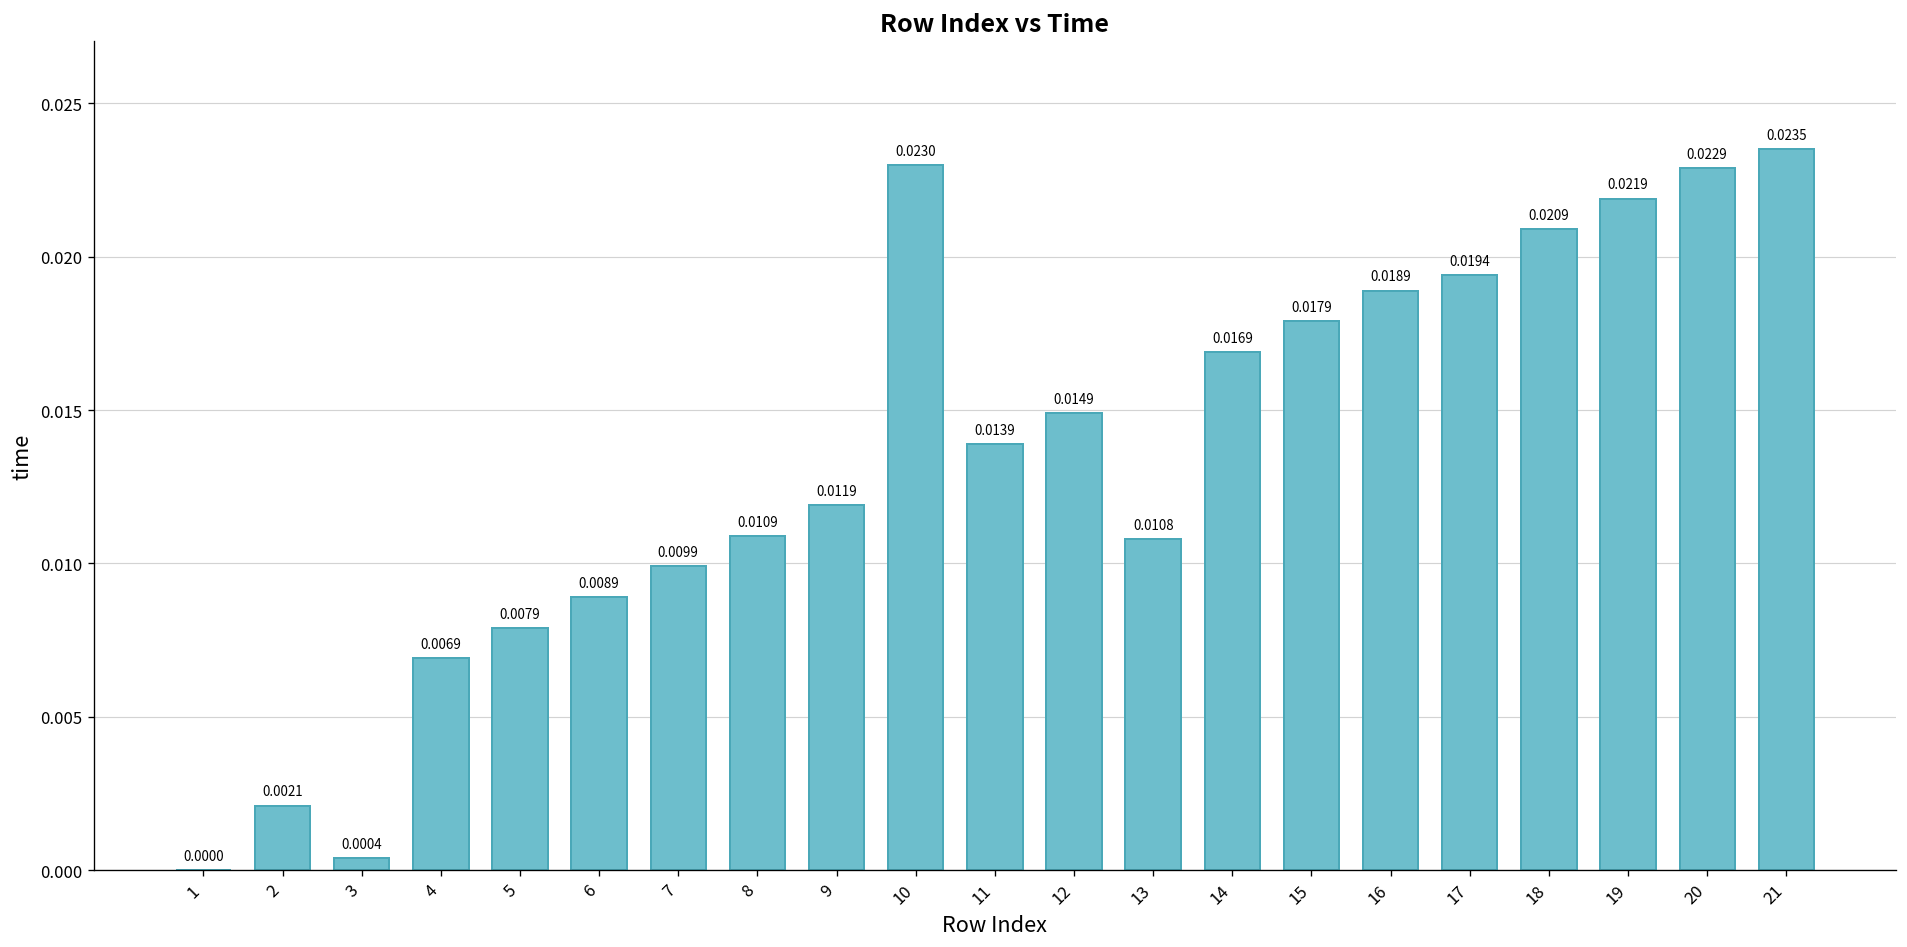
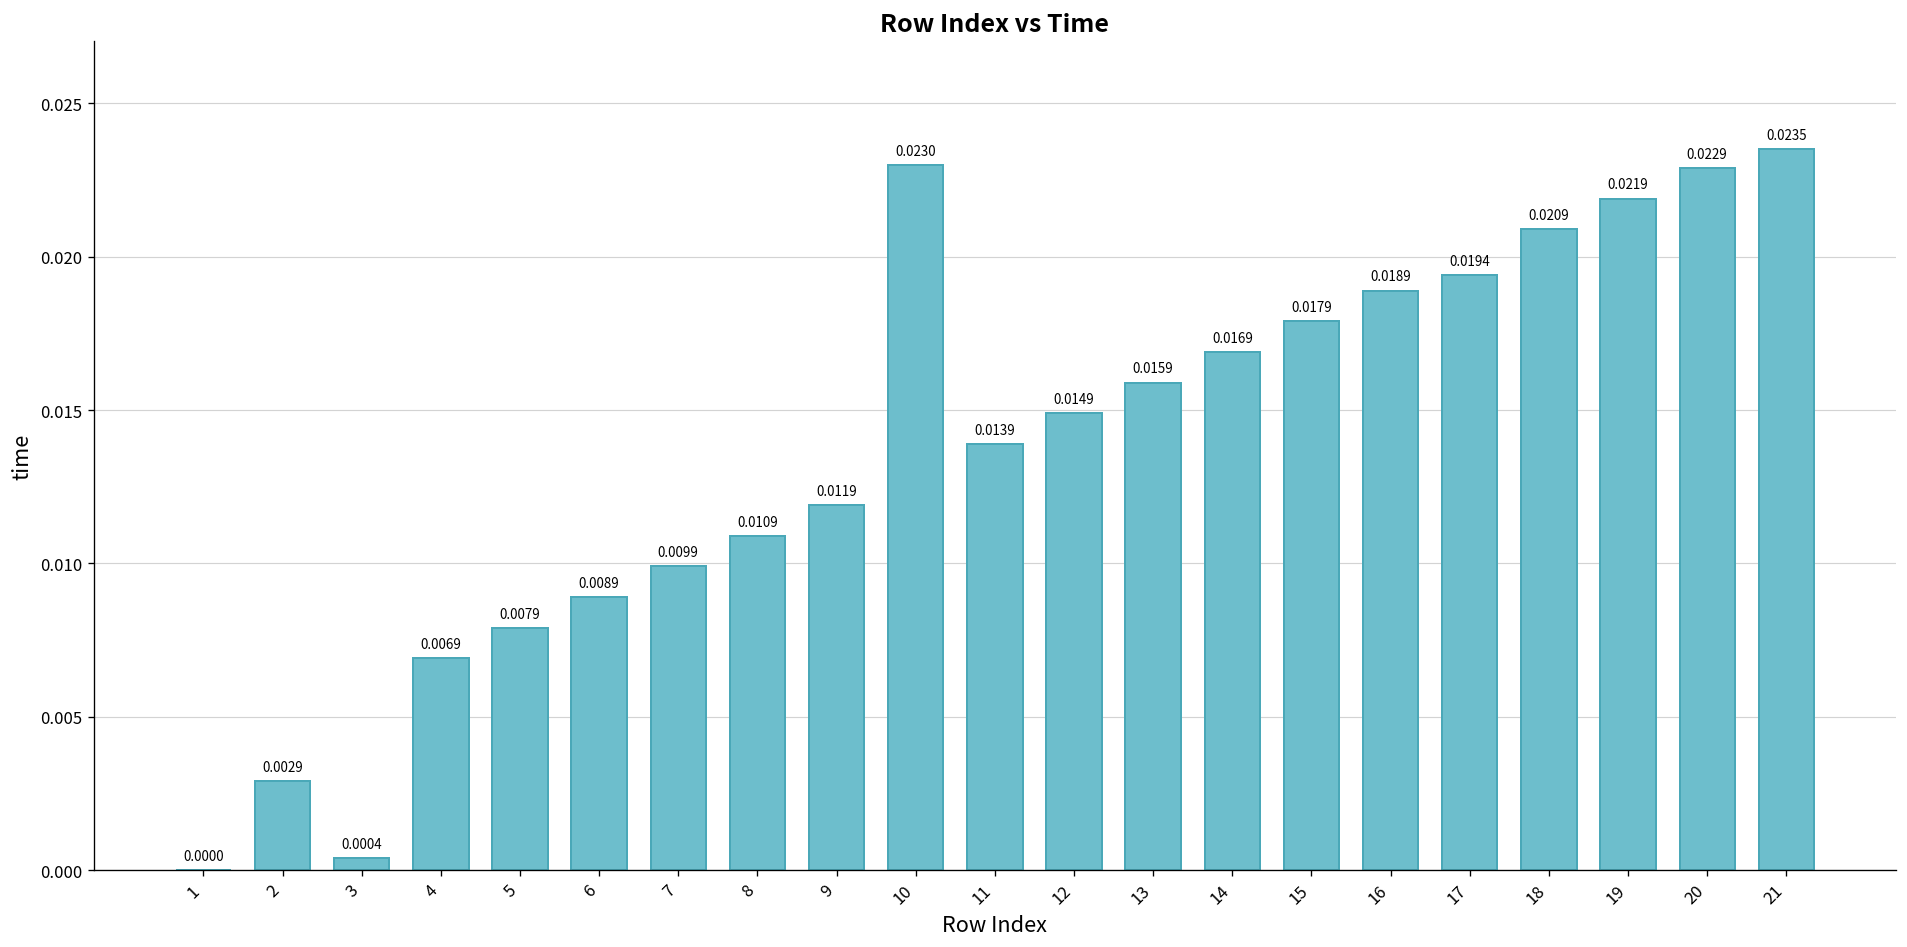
2: 0.0021 -> 0.0029
13: 0.0108 -> 0.0159
